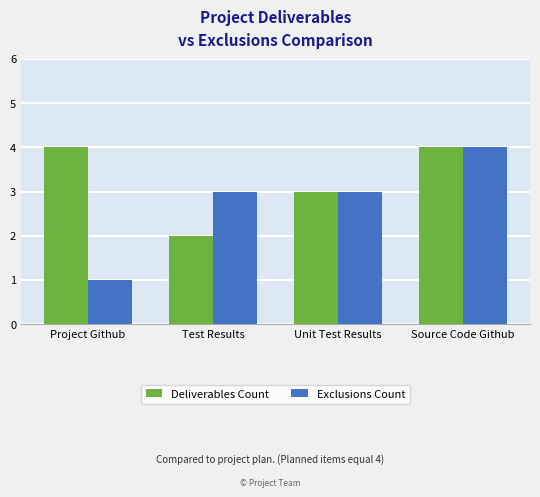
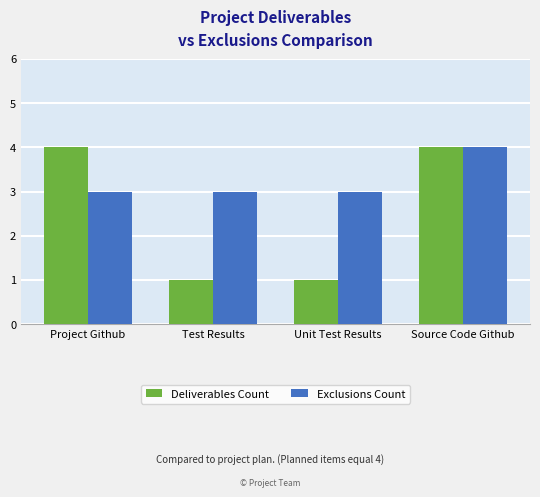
Exclusions Count, Project Github: 1 -> 3
Deliverables Count, Test Results: 2 -> 1
Deliverables Count, Unit Test Results: 3 -> 1
